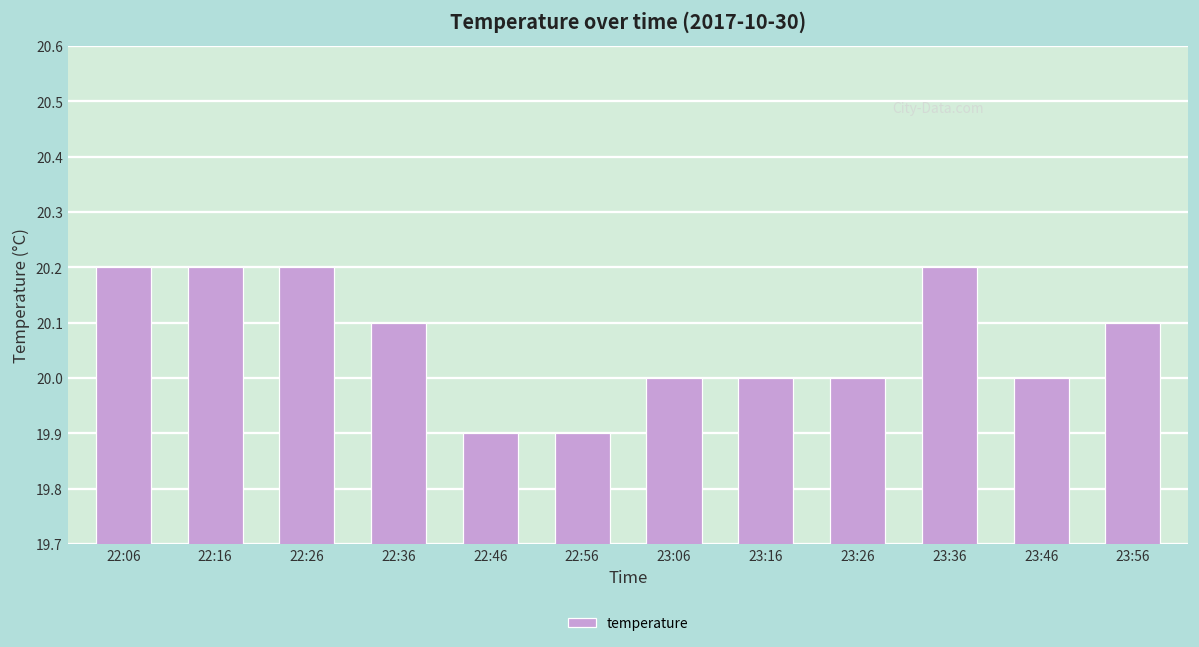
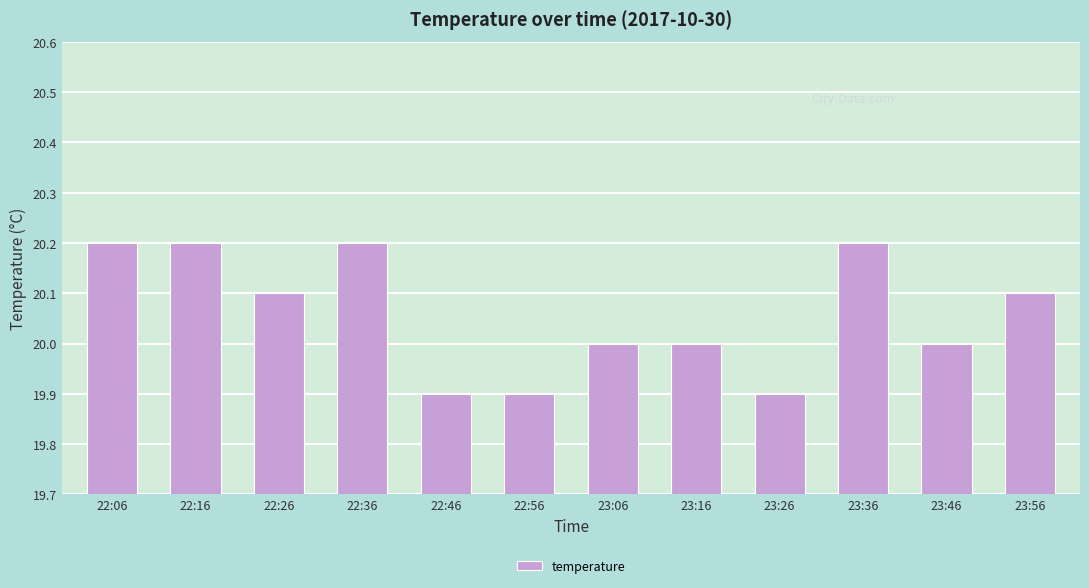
22:26: 20.2 -> 20.1
22:36: 20.1 -> 20.2
23:26: 20.0 -> 19.9
